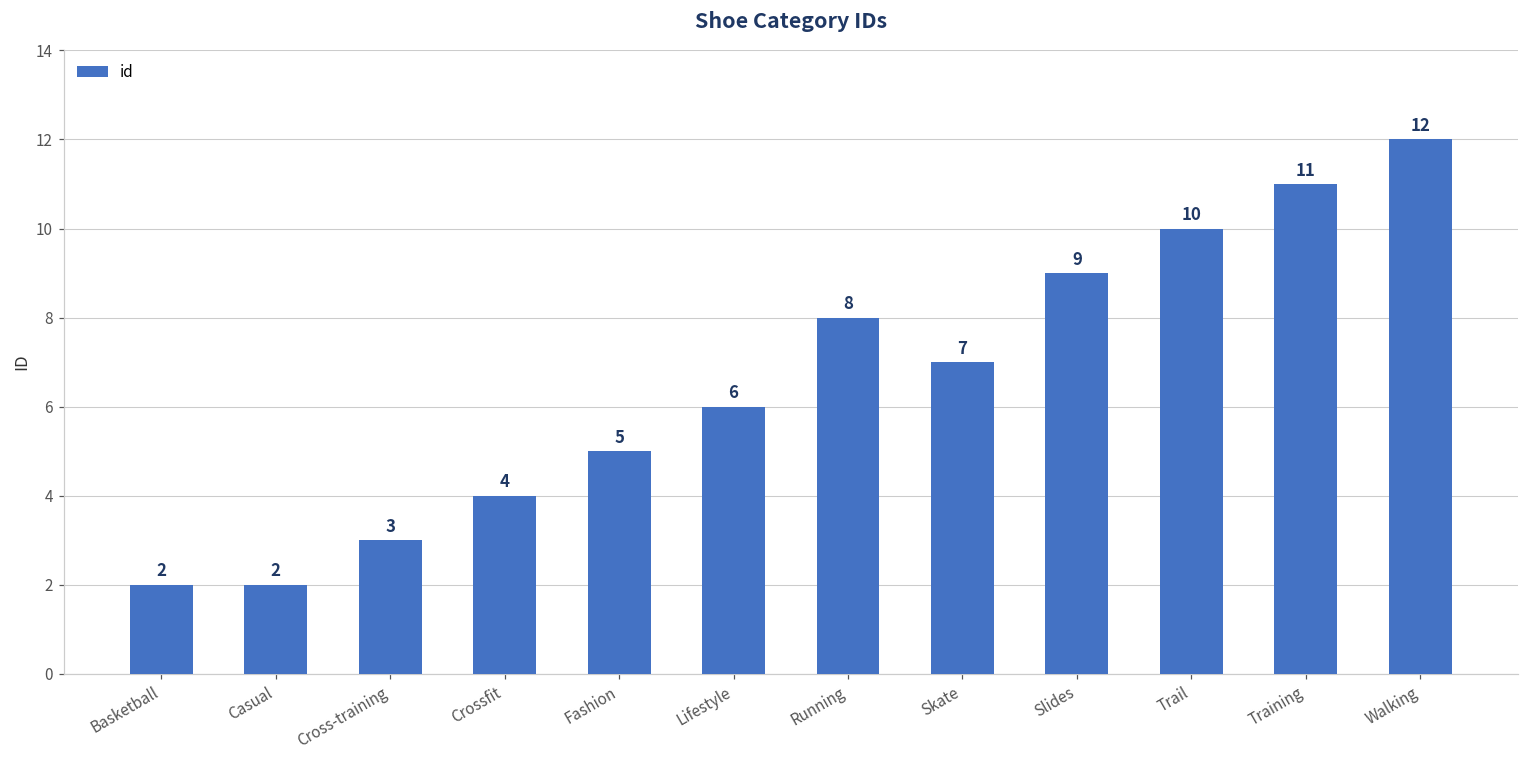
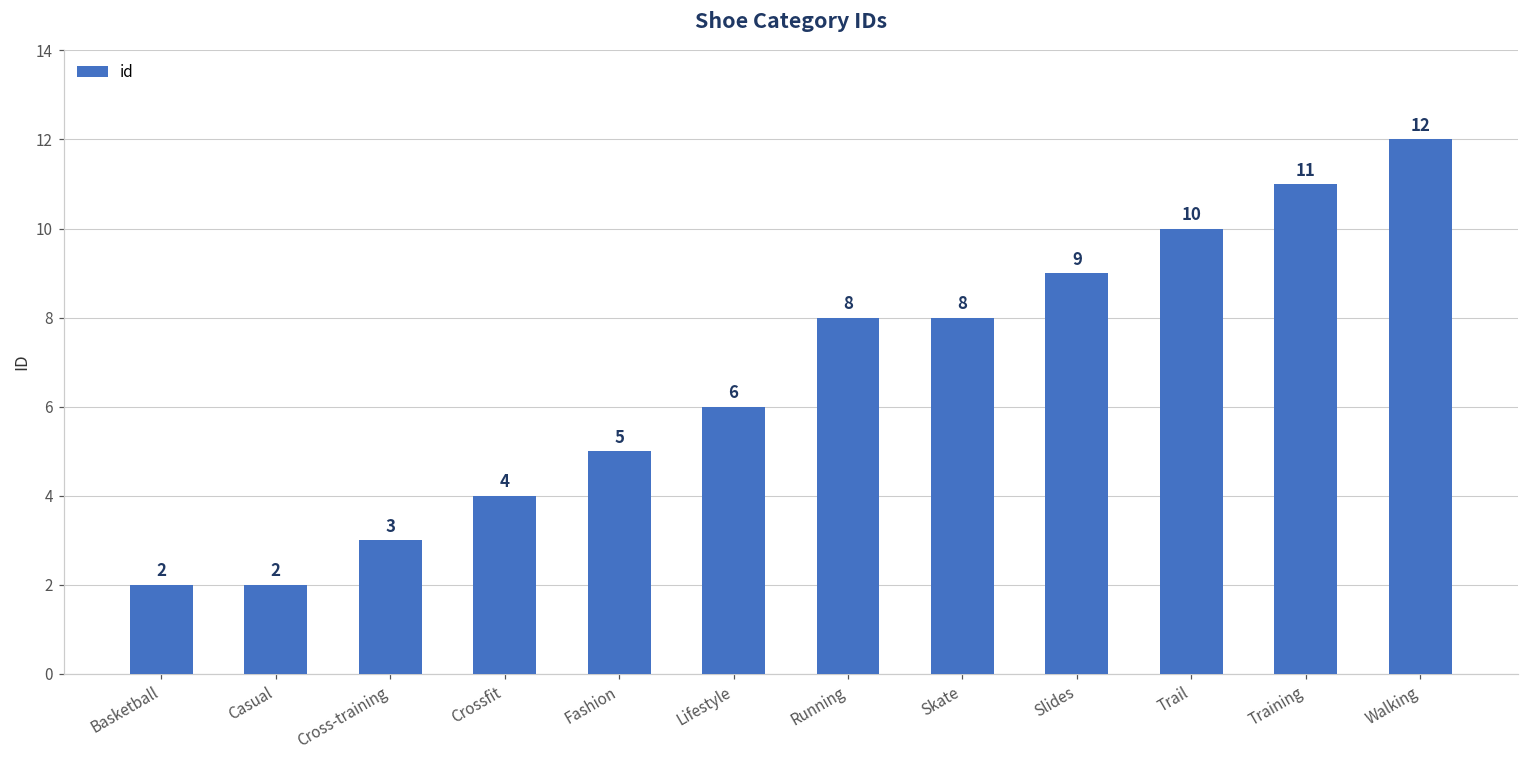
Skate: 7 -> 8
